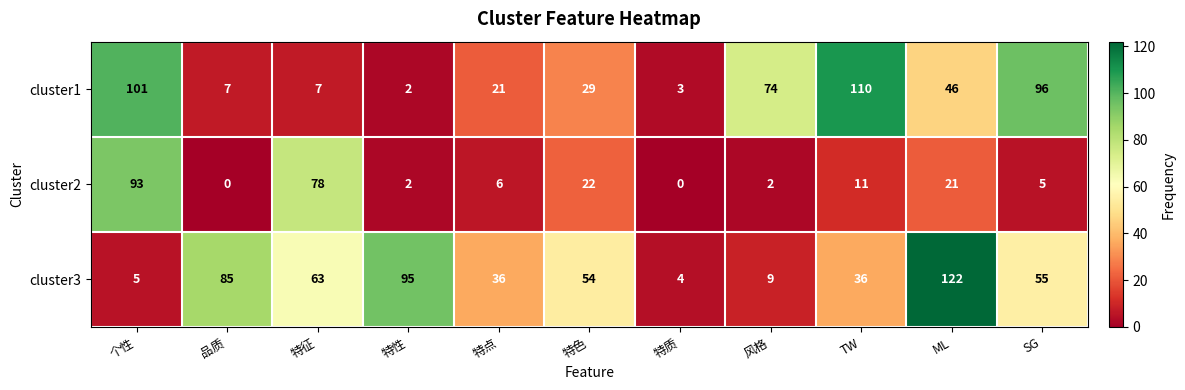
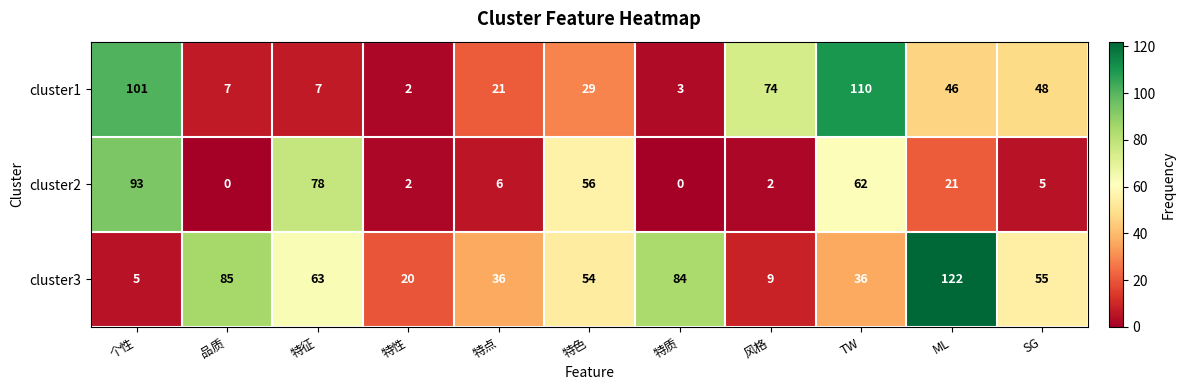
cluster1, SG: 96 -> 48
cluster2, 特色: 22 -> 56
cluster2, TW: 11 -> 62
cluster3, 特性: 95 -> 20
cluster3, 特质: 4 -> 84
